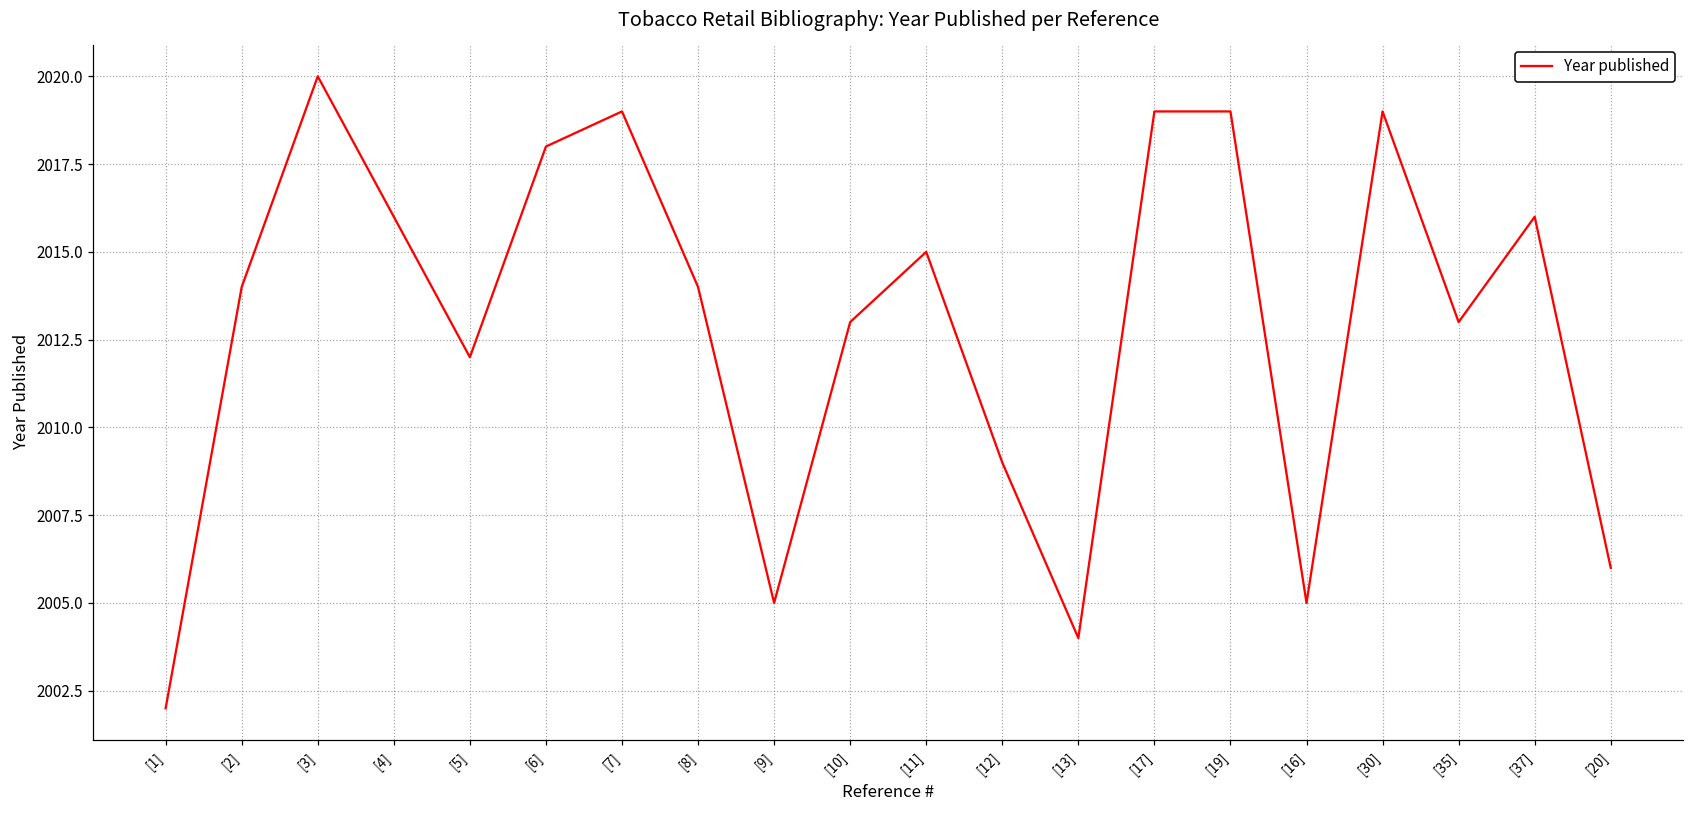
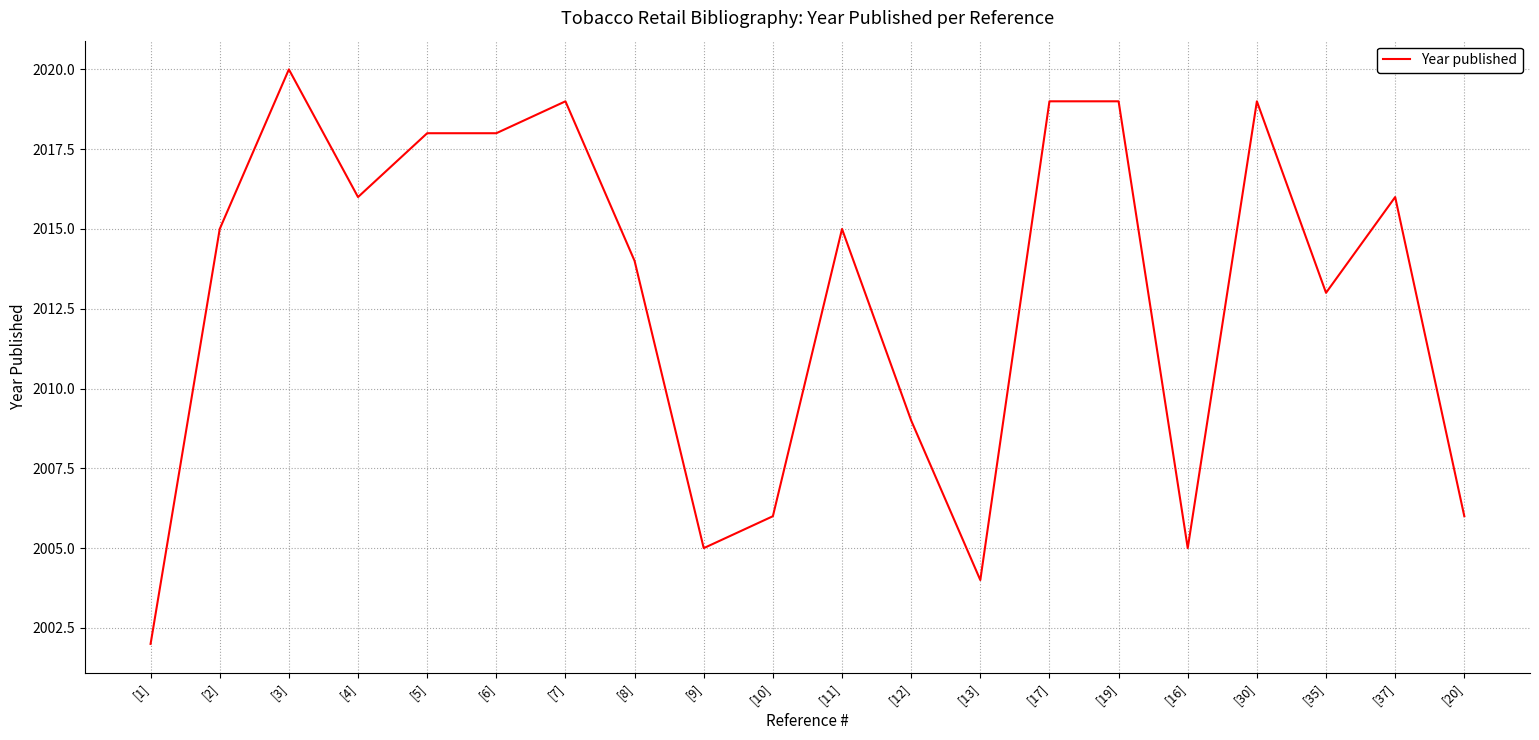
[2]: 2014 -> 2015
[5]: 2012 -> 2018
[10]: 2013 -> 2006
